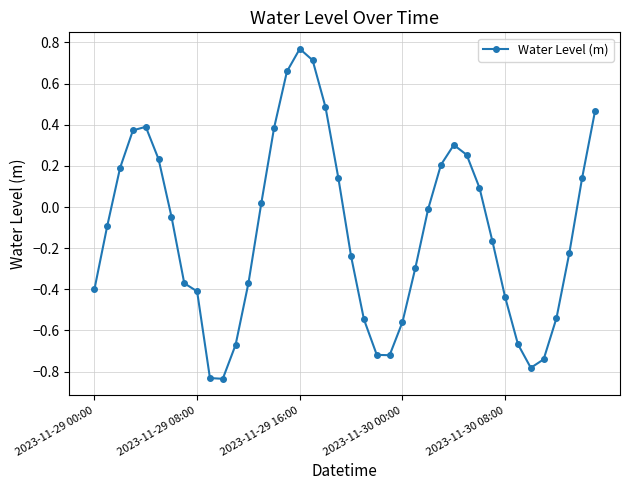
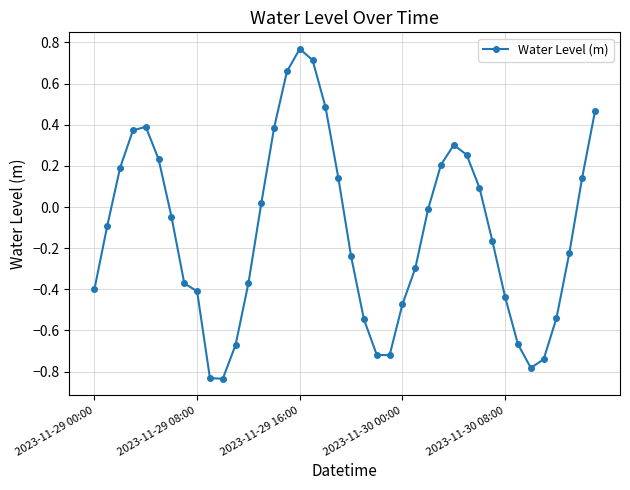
2023-11-30 00:00: -0.56 -> -0.47
